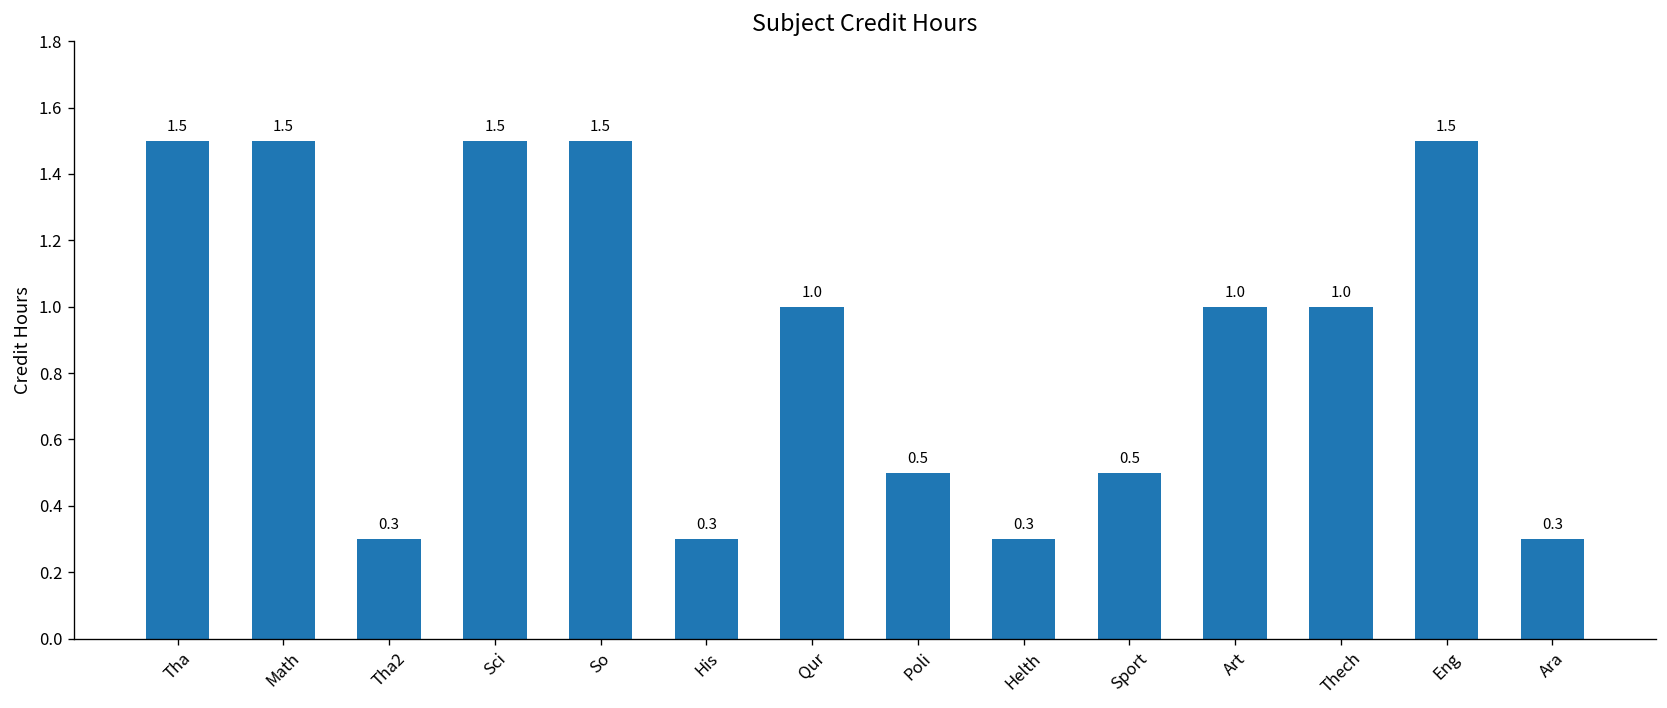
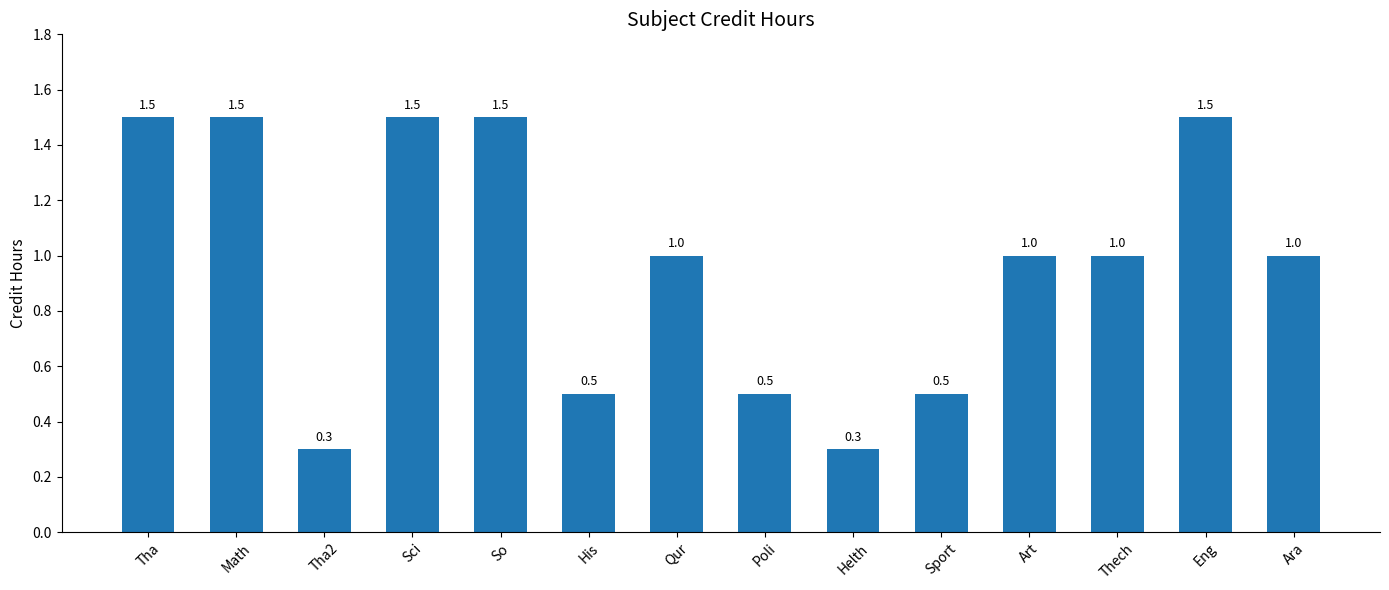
His: 0.3 -> 0.5
Ara: 0.3 -> 1.0
